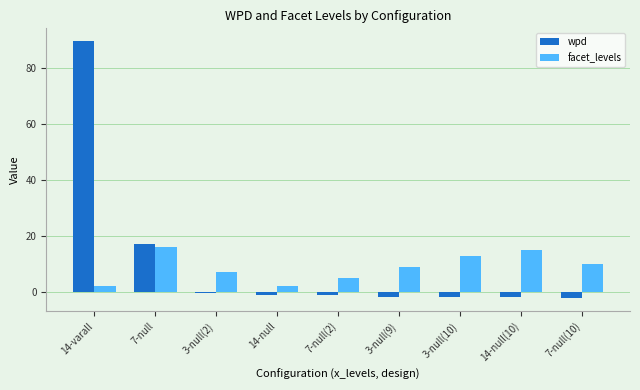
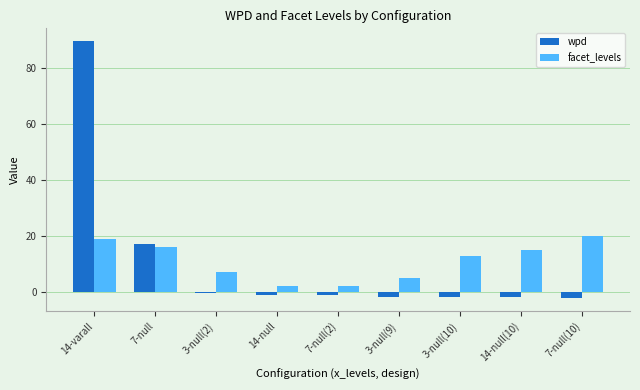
facet_levels, 14-varall: 2 -> 19
facet_levels, 7-null(2): 5 -> 2
facet_levels, 3-null(9): 9 -> 5
facet_levels, 7-null(10): 10 -> 20
